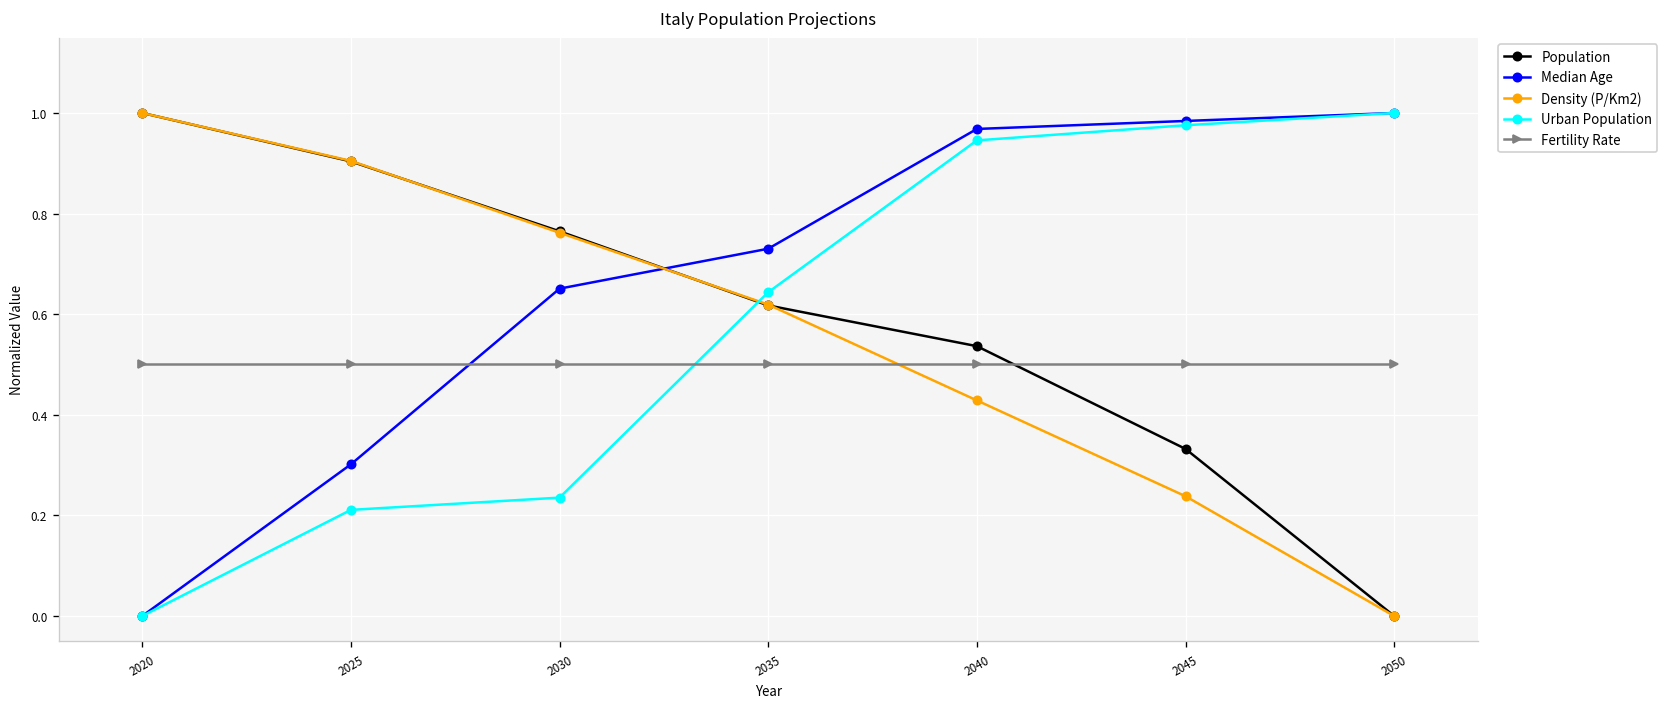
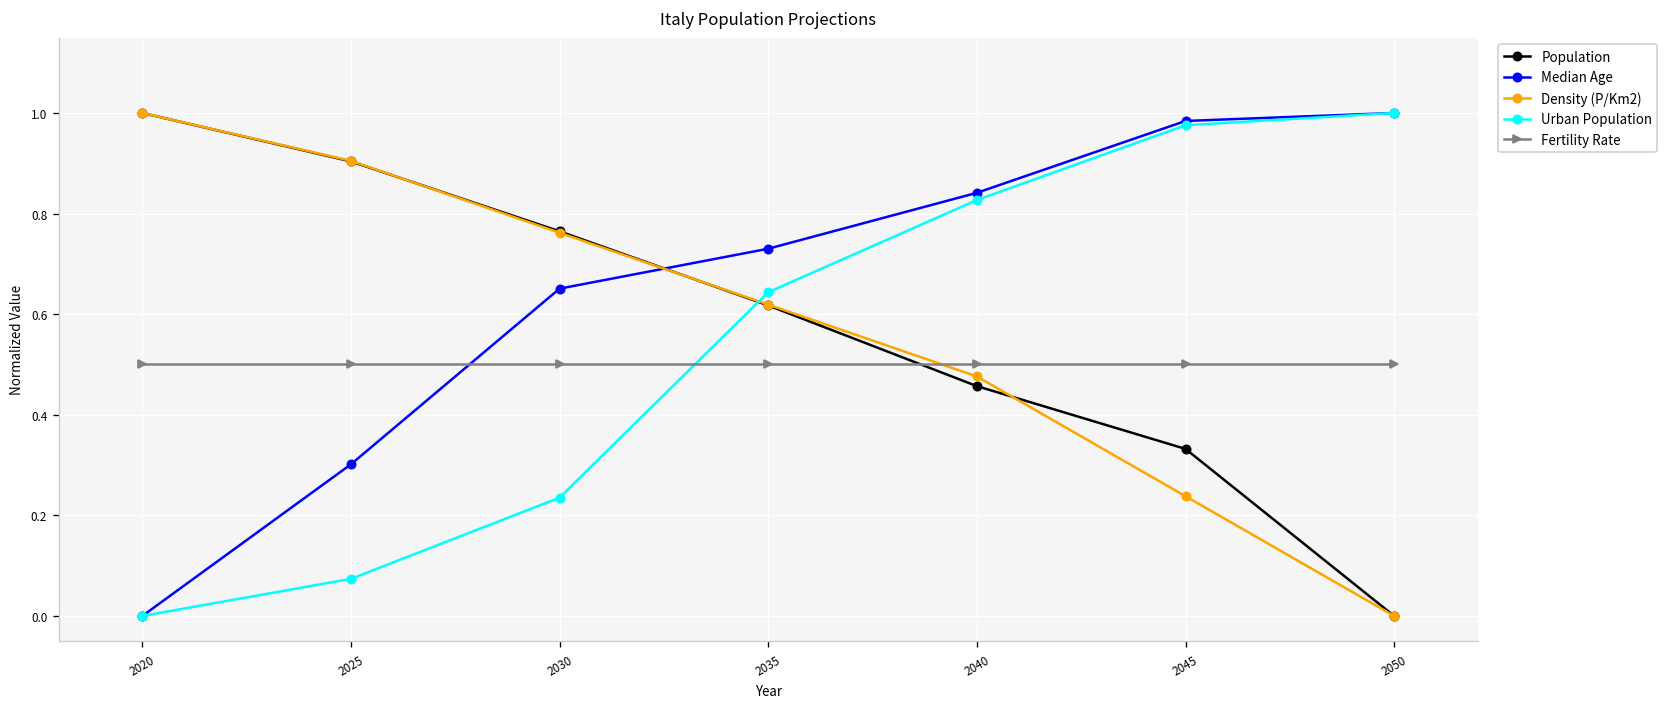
Urban Population, 2025: 0.21 -> 0.07
Population, 2040: 0.54 -> 0.46
Median Age, 2040: 0.97 -> 0.84
Density (P/Km2), 2040: 0.43 -> 0.48
Urban Population, 2040: 0.95 -> 0.83
